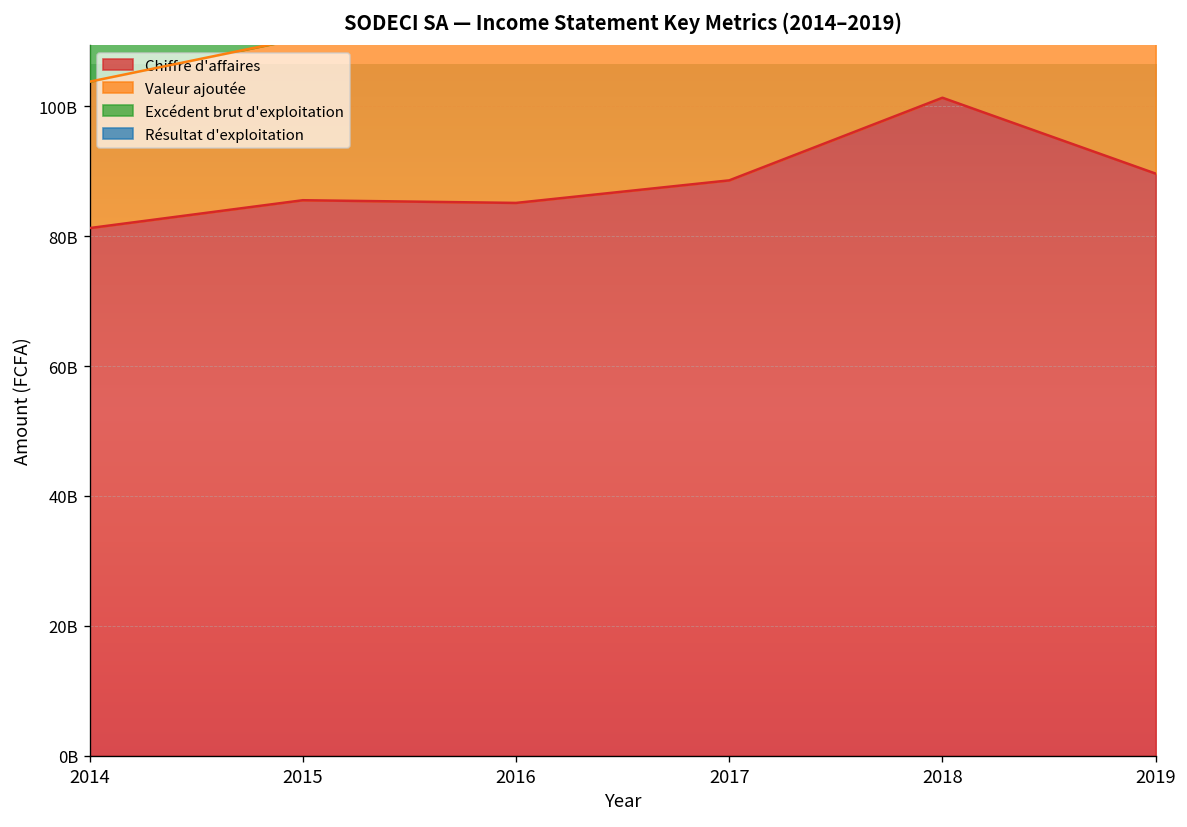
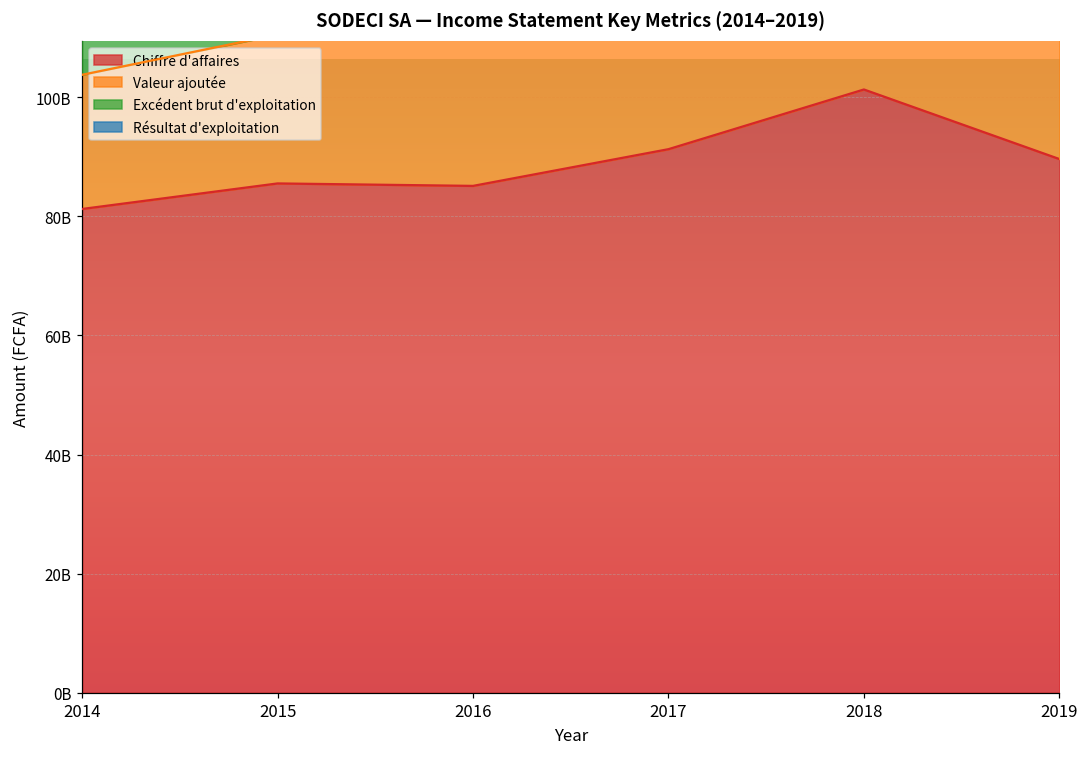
Chiffre d'affaires, 2017: 89000000000 -> 91000000000
